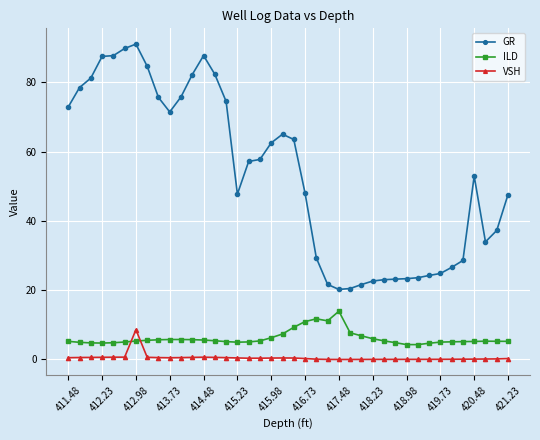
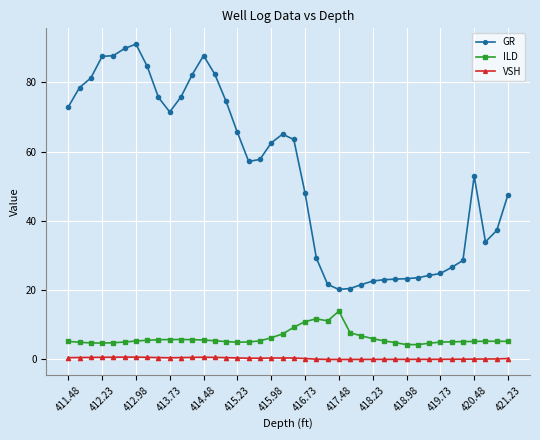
VSH, 412.98: 9 -> 1
GR, 415.23: 48 -> 66
